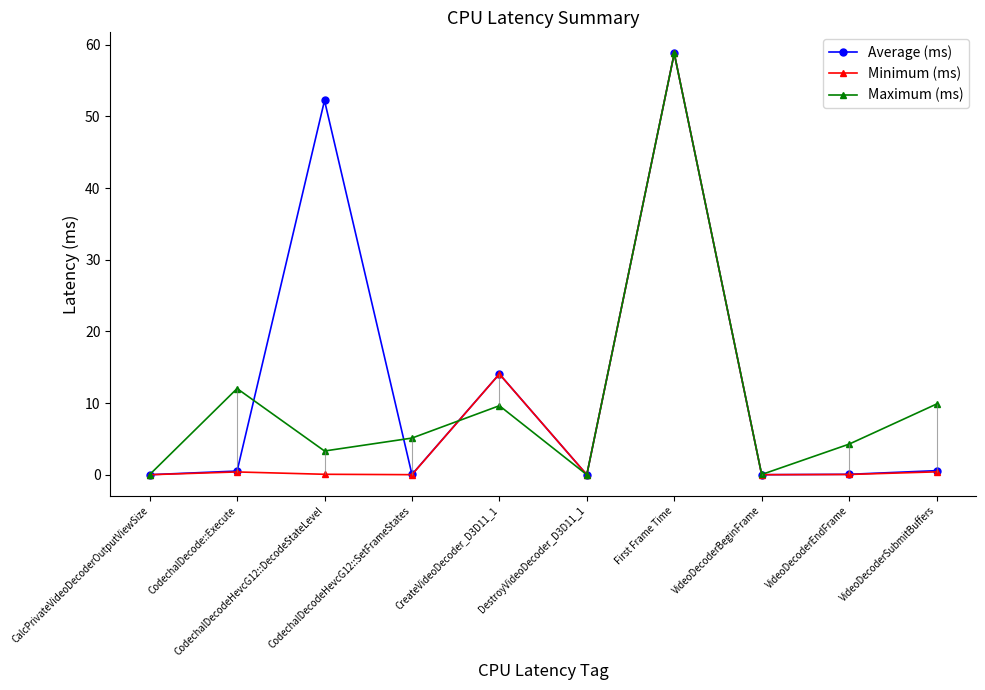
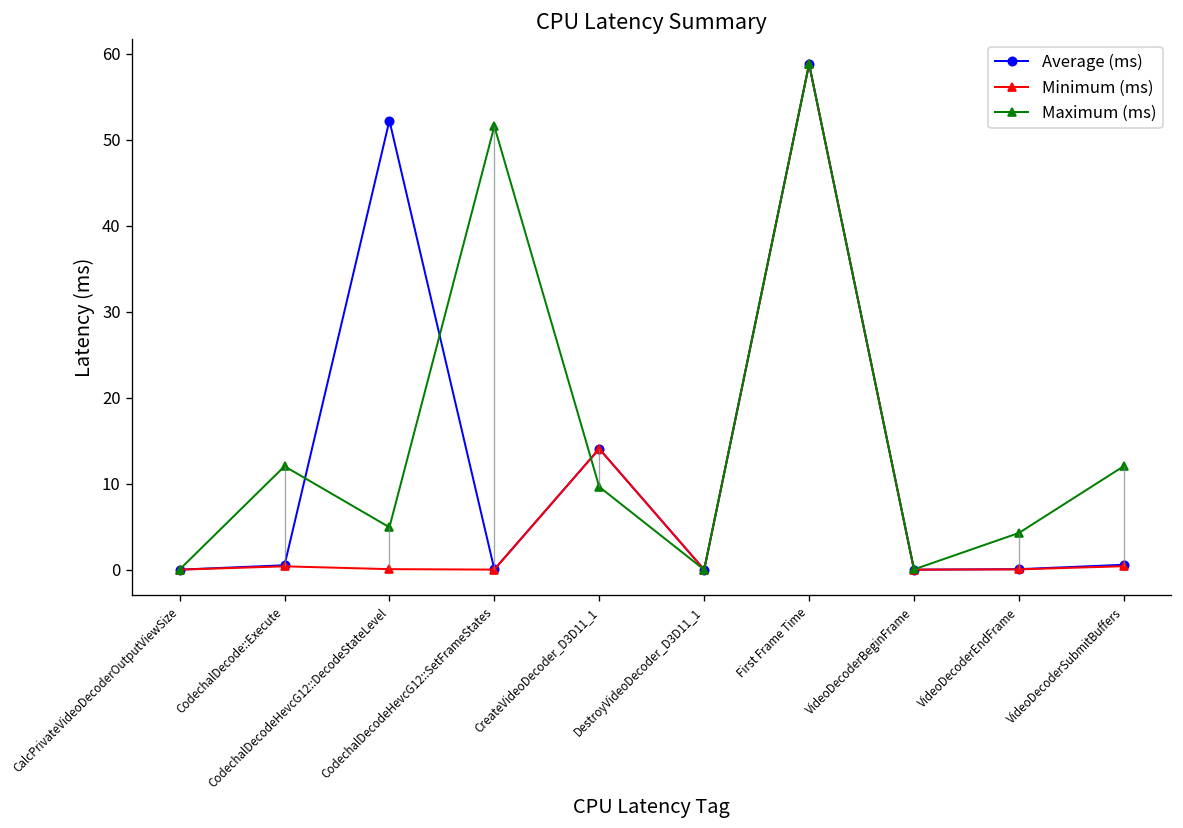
Maximum (ms), CodechalDecodeHevcG12::DecodeStateLevel: 3 -> 5
Maximum (ms), CodechalDecodeHevcG12::SetFrameStates: 5 -> 52
Maximum (ms), VideoDecoderSubmitBuffers: 10 -> 12
